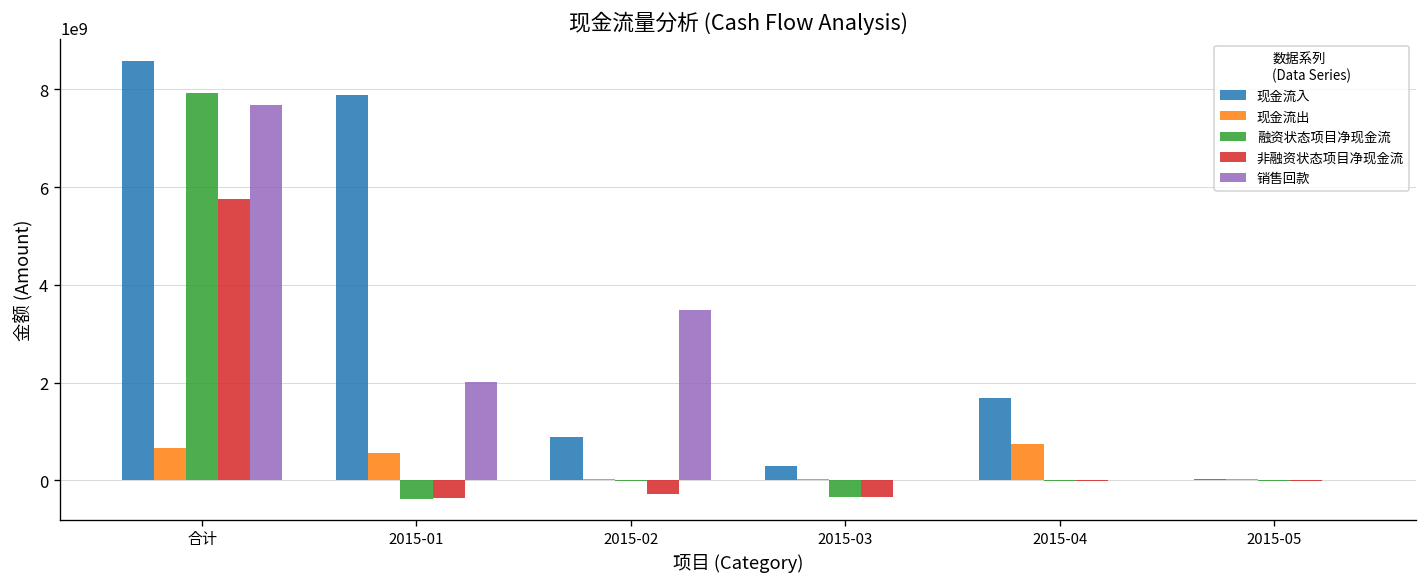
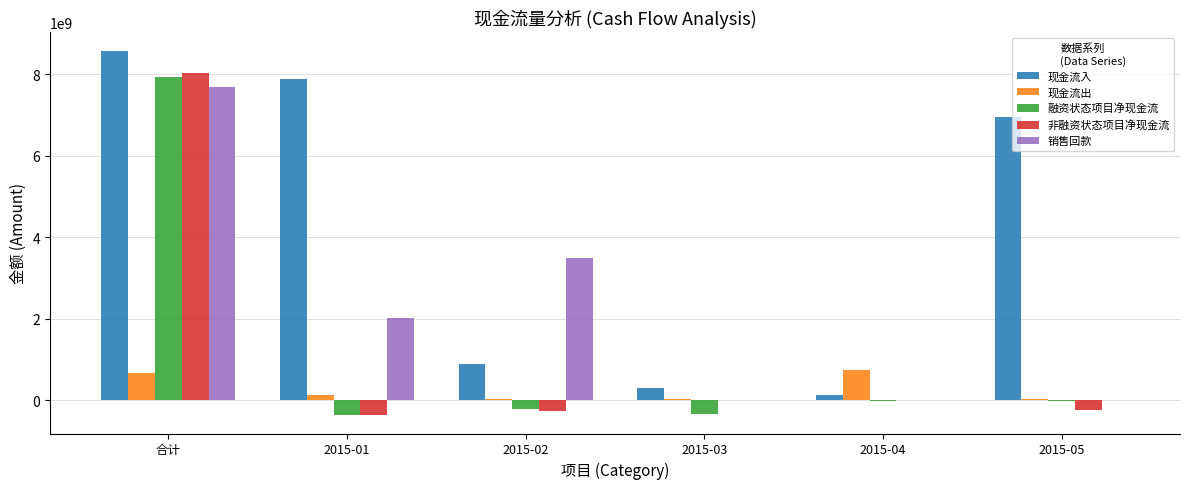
非融资状态项目净现金流, 合计: 5700000000 -> 8000000000
现金流出, 2015-01: 600000000 -> 100000000
融资状态项目净现金流, 2015-02: 0 -> -200000000
非融资状态项目净现金流, 2015-03: -300000000 -> 0
现金流入, 2015-04: 1700000000 -> 100000000
现金流入, 2015-05: 0 -> 6900000000
非融资状态项目净现金流, 2015-05: 0 -> -200000000
